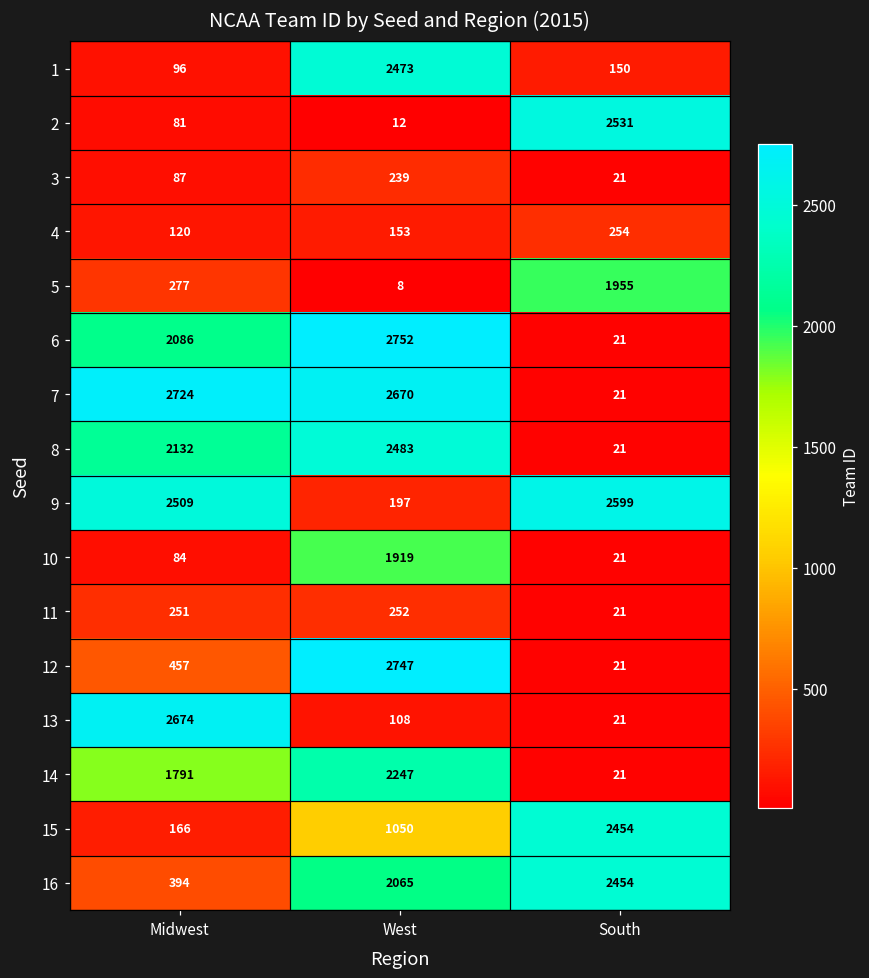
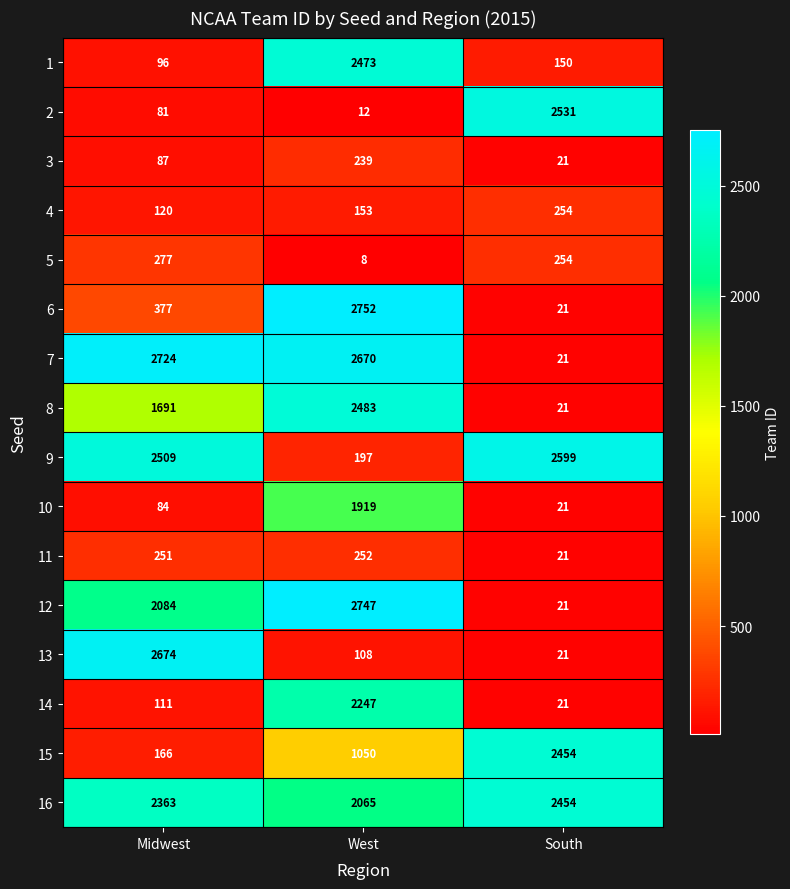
5, South: 1955 -> 254
6, Midwest: 2086 -> 377
8, Midwest: 2132 -> 1691
12, Midwest: 457 -> 2084
14, Midwest: 1791 -> 111
16, Midwest: 394 -> 2363
